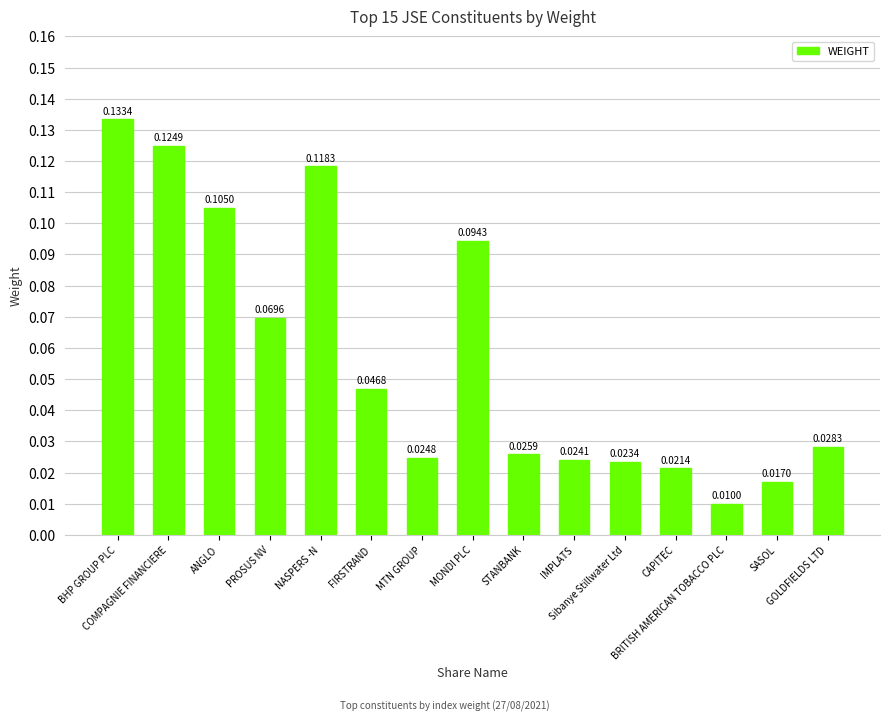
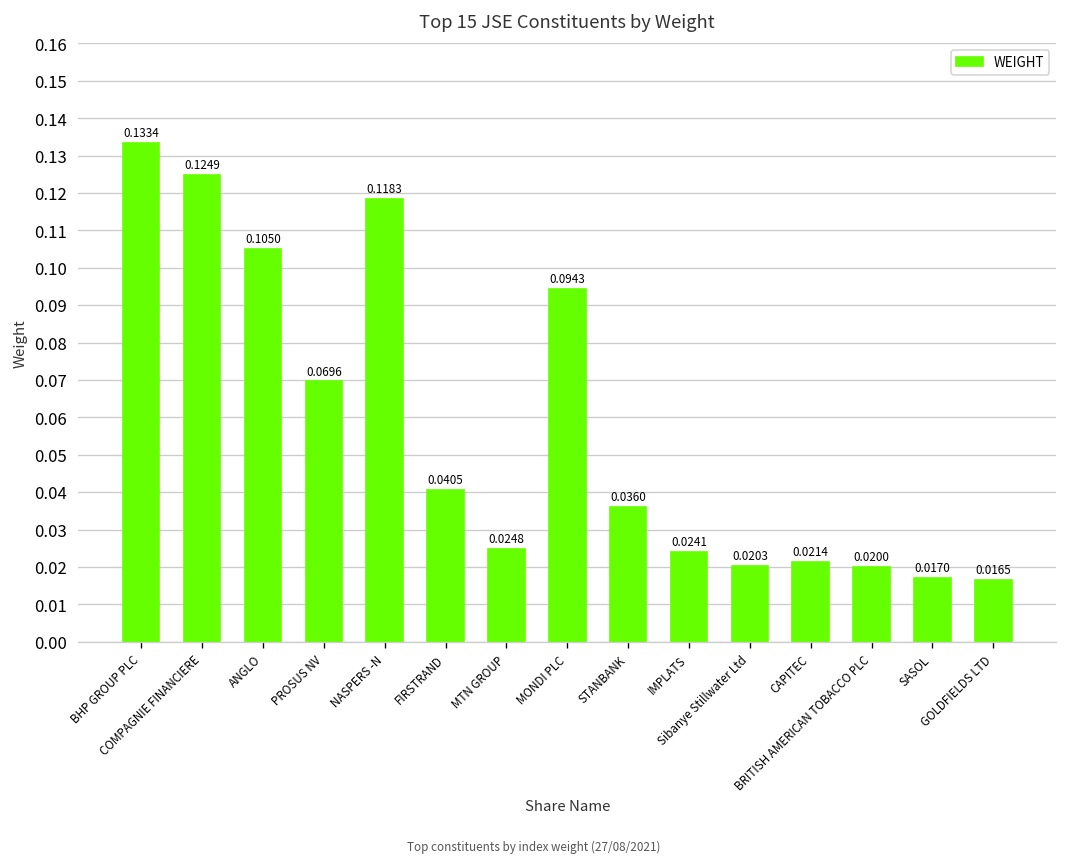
FIRSTRAND: 0.0468 -> 0.0405
STANBANK: 0.0259 -> 0.0360
Sibanye Stillwater Ltd: 0.0234 -> 0.0203
BRITISH AMERICAN TOBACCO PLC: 0.0100 -> 0.0200
GOLDFIELDS LTD: 0.0283 -> 0.0165
